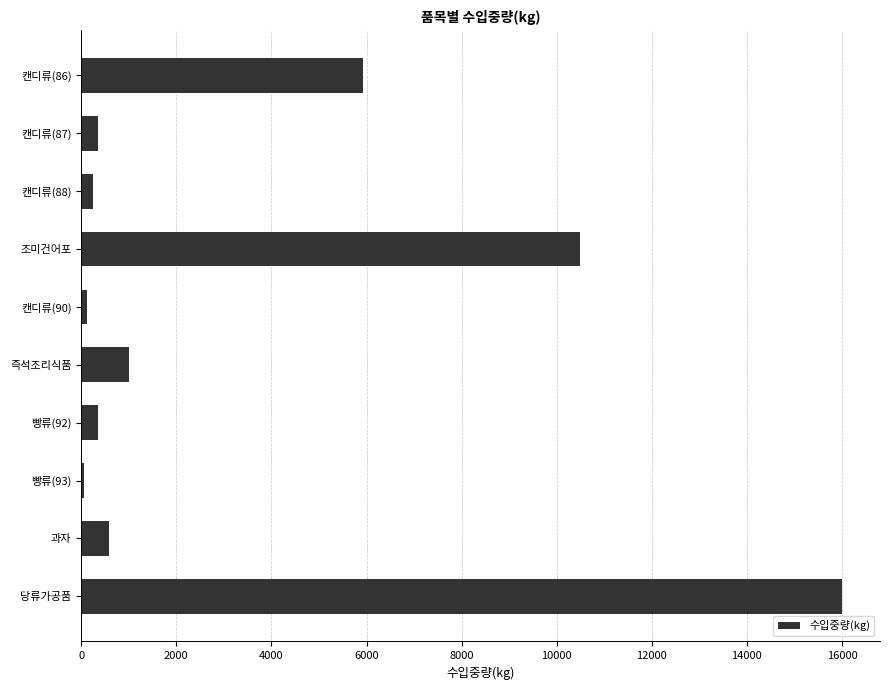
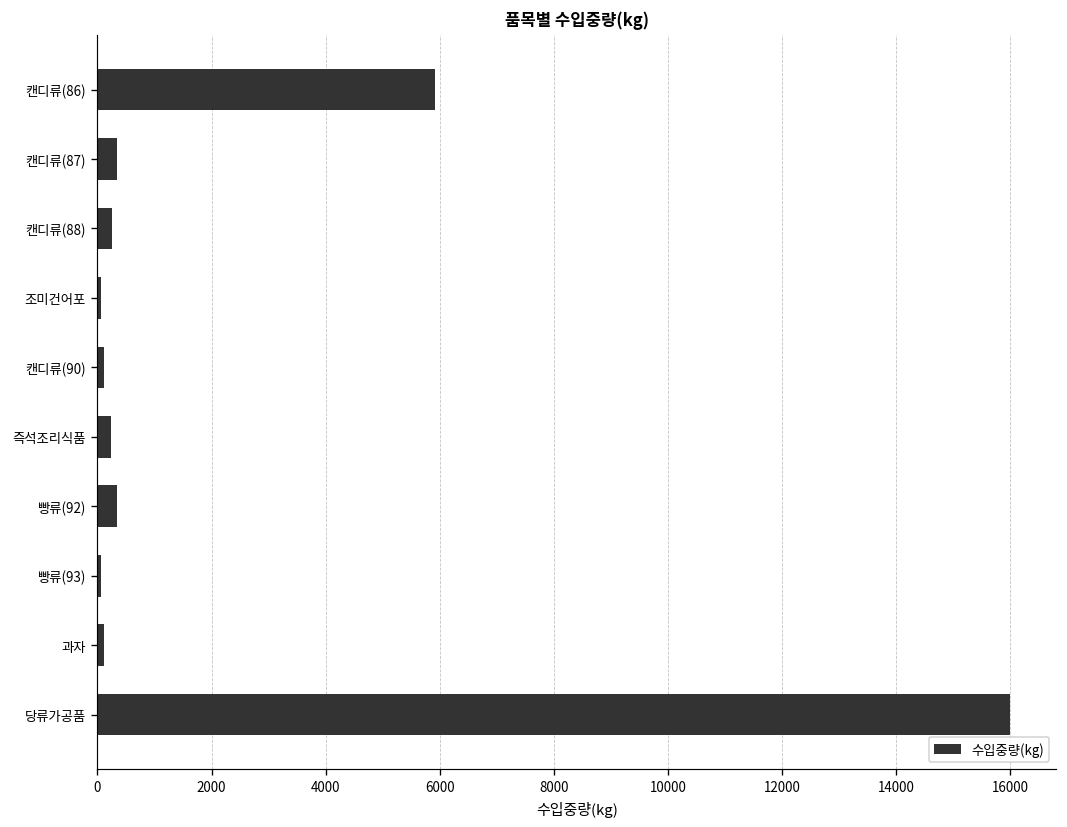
조미건어포: 10500 -> 100
즉석조리식품: 1000 -> 200
과자: 600 -> 100
